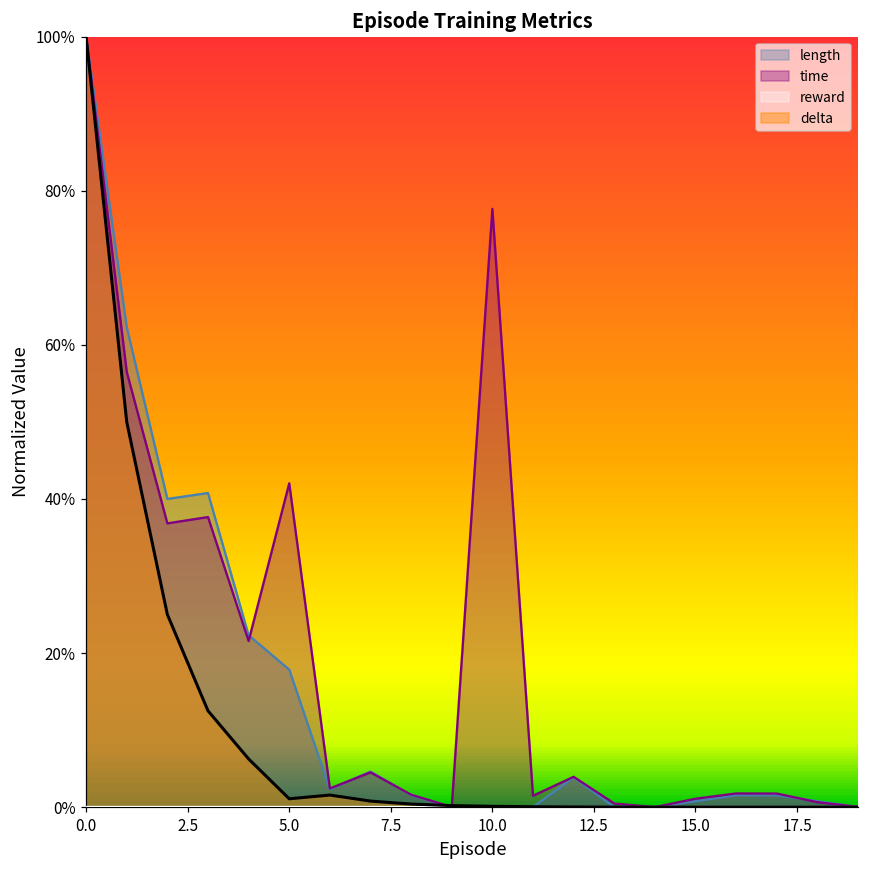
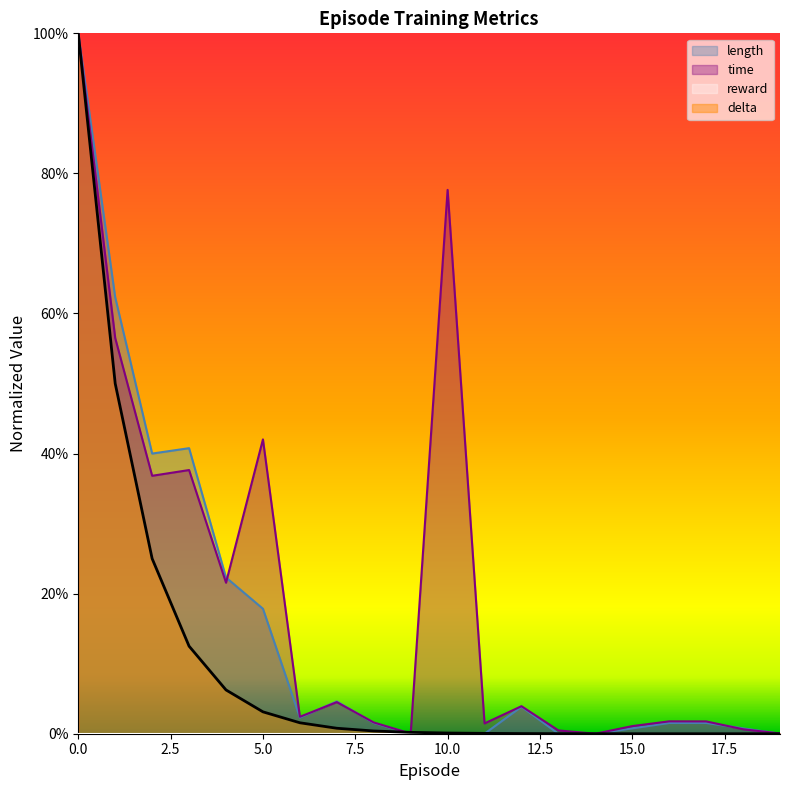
delta, 5.0: 1% -> 3%
